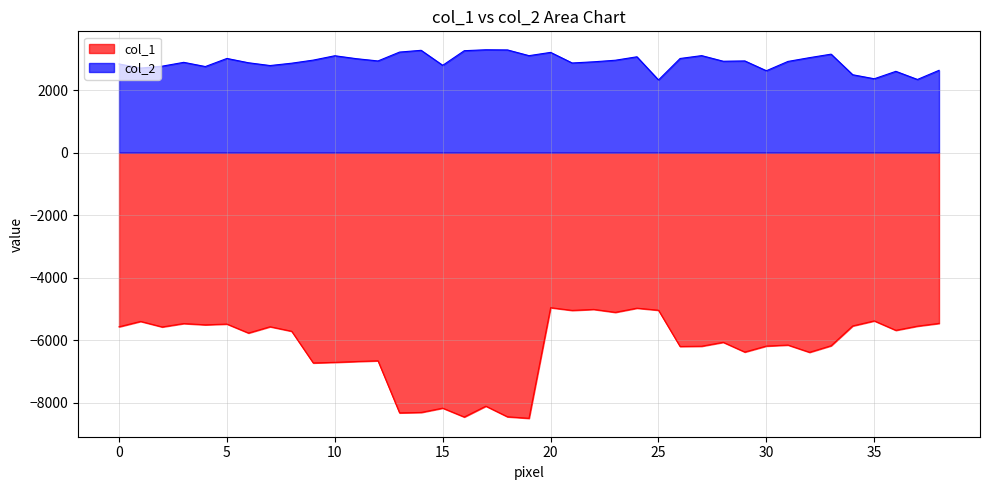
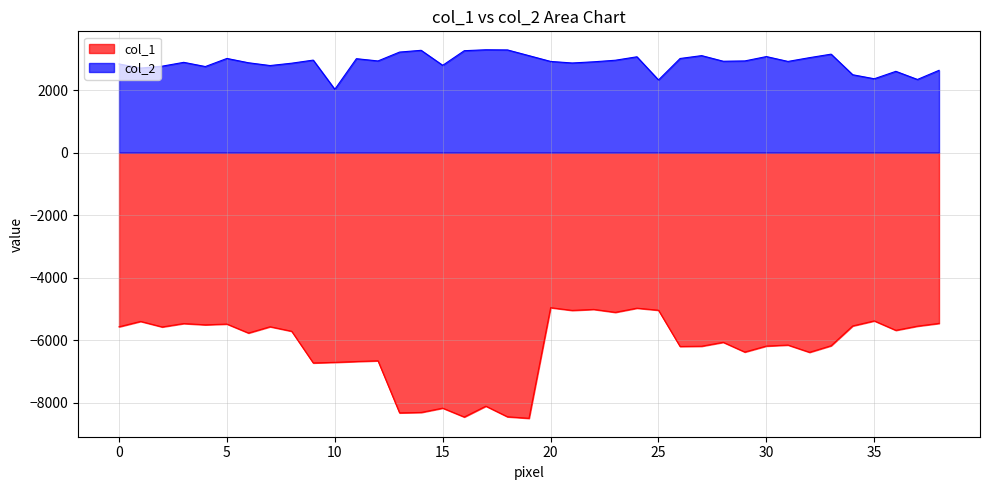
col_2, 10: 3100 -> 2000
col_2, 20: 3200 -> 2900
col_2, 30: 2600 -> 3100
